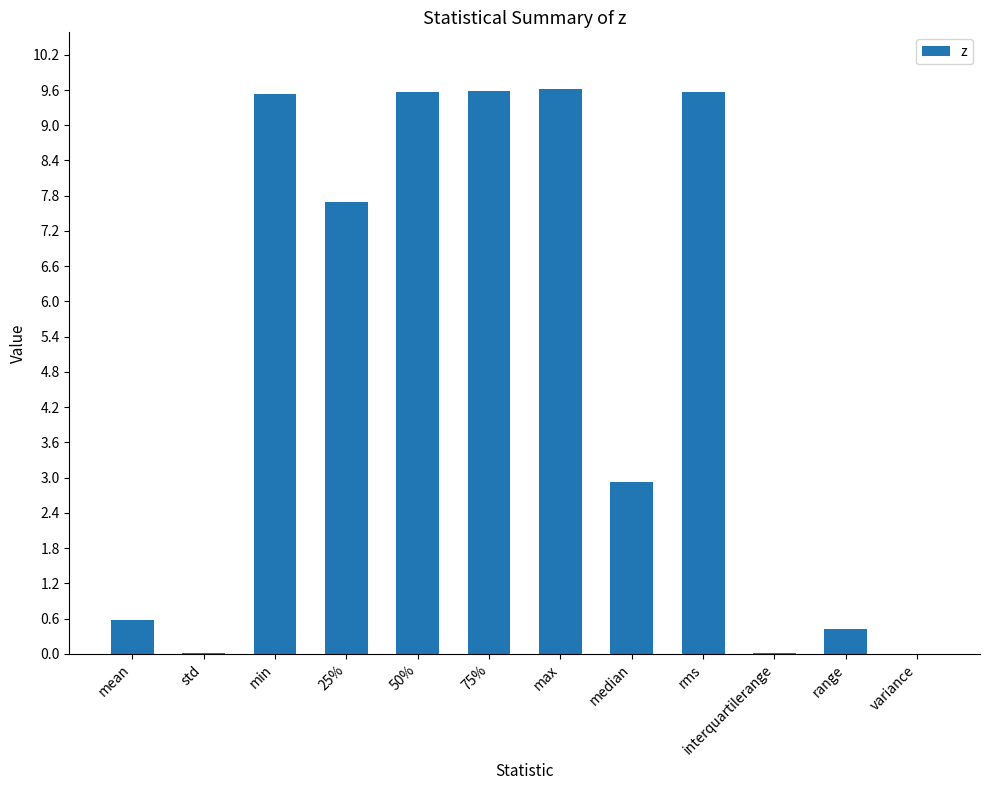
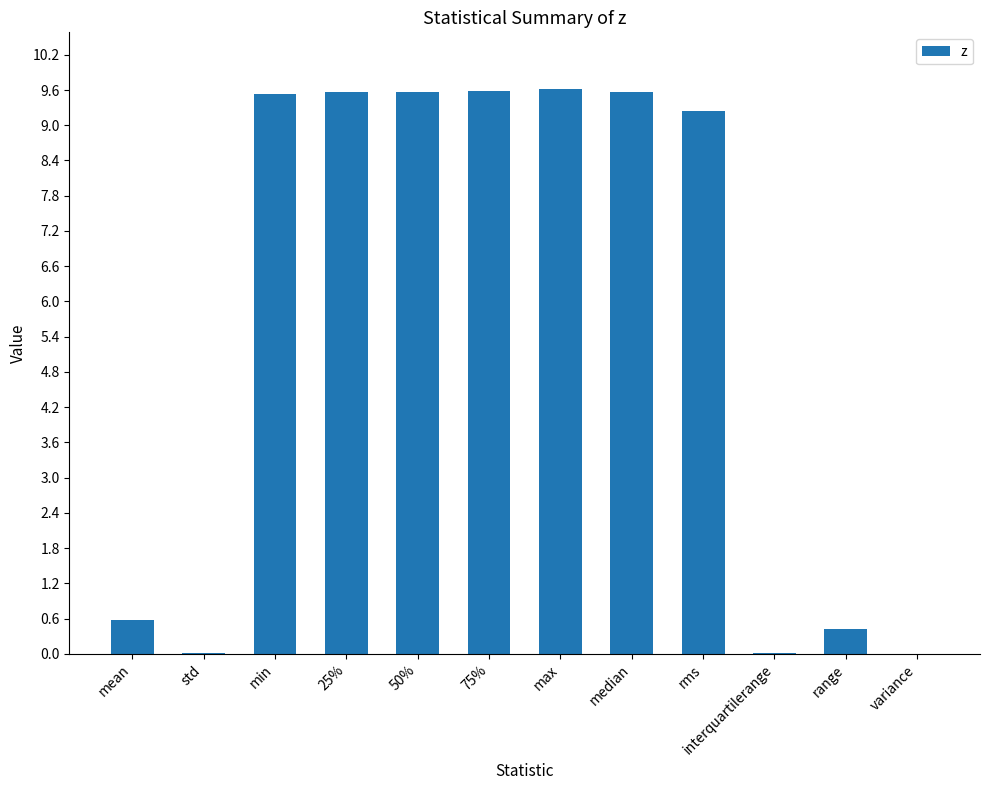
25%: 7.7 -> 9.6
median: 2.9 -> 9.6
rms: 9.6 -> 9.2
